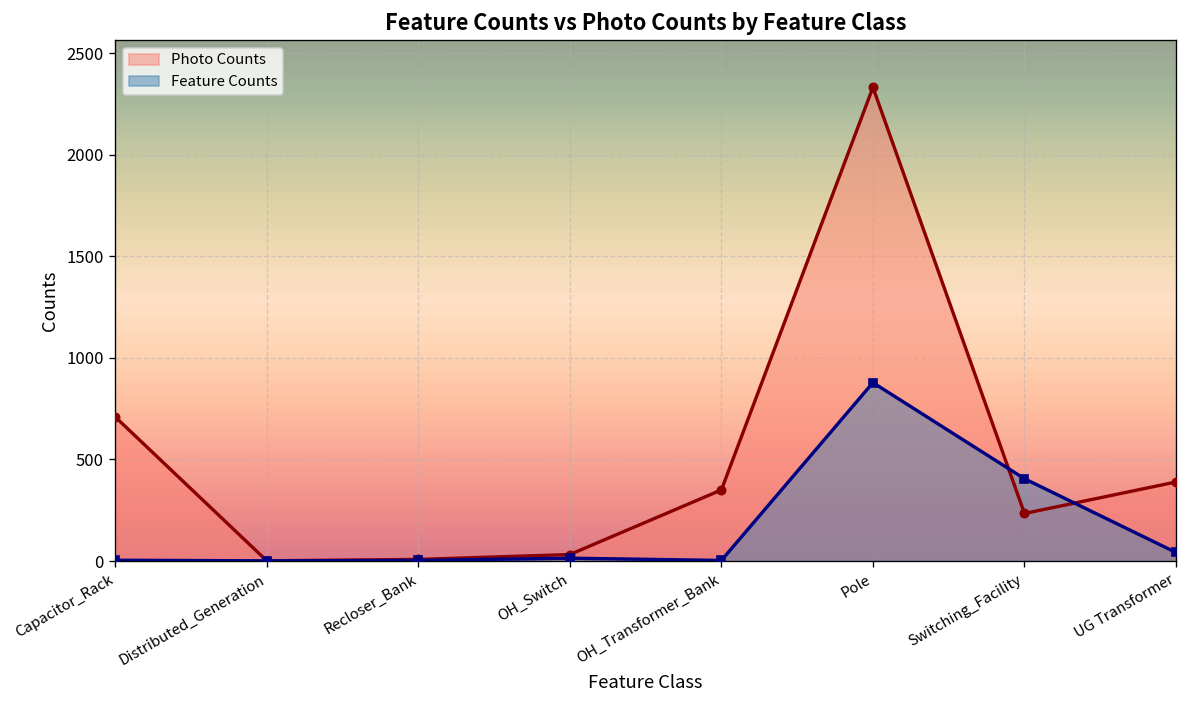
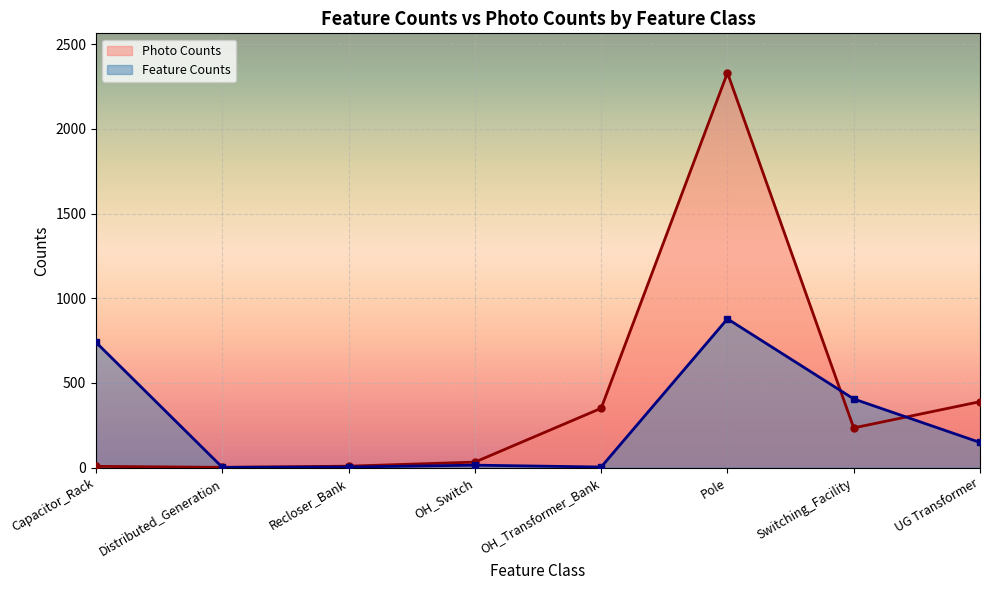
Photo Counts, Capacitor_Rack: 710 -> 10
Feature Counts, Capacitor_Rack: 0 -> 740
Feature Counts, UG Transformer: 40 -> 150
